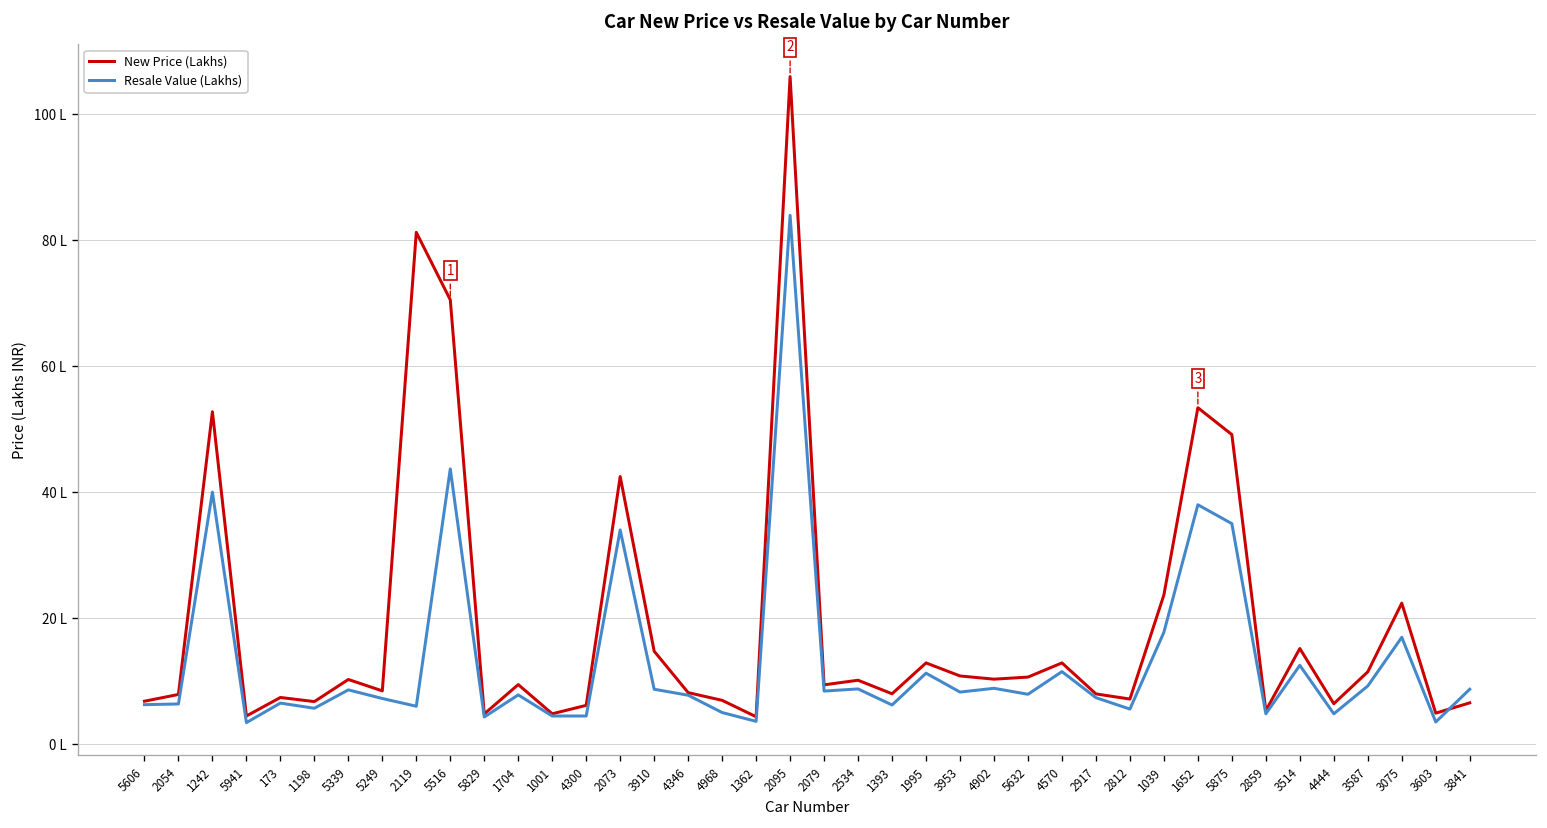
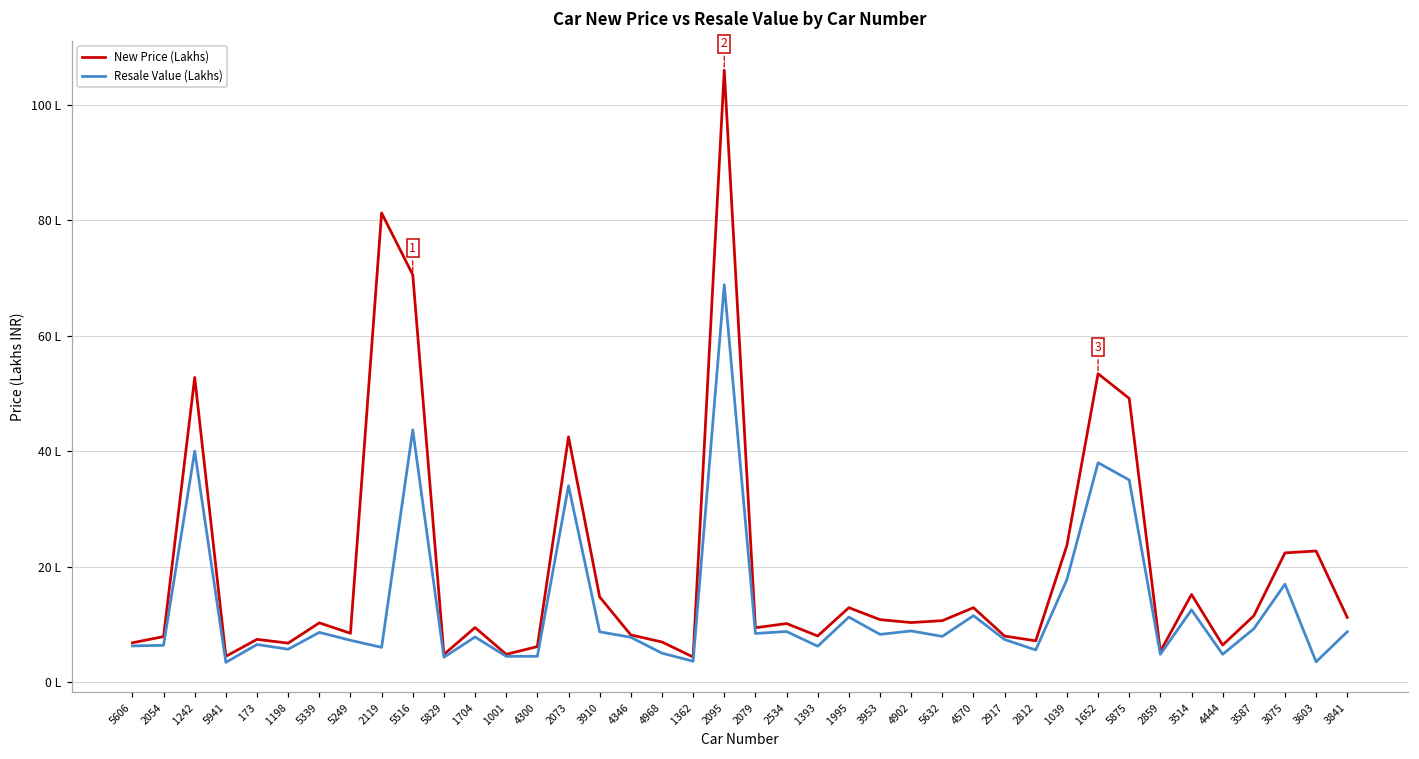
Resale Value (Lakhs), 2095: 84 L -> 69 L
New Price (Lakhs), 3603: 5 L -> 23 L
New Price (Lakhs), 3841: 7 L -> 11 L
